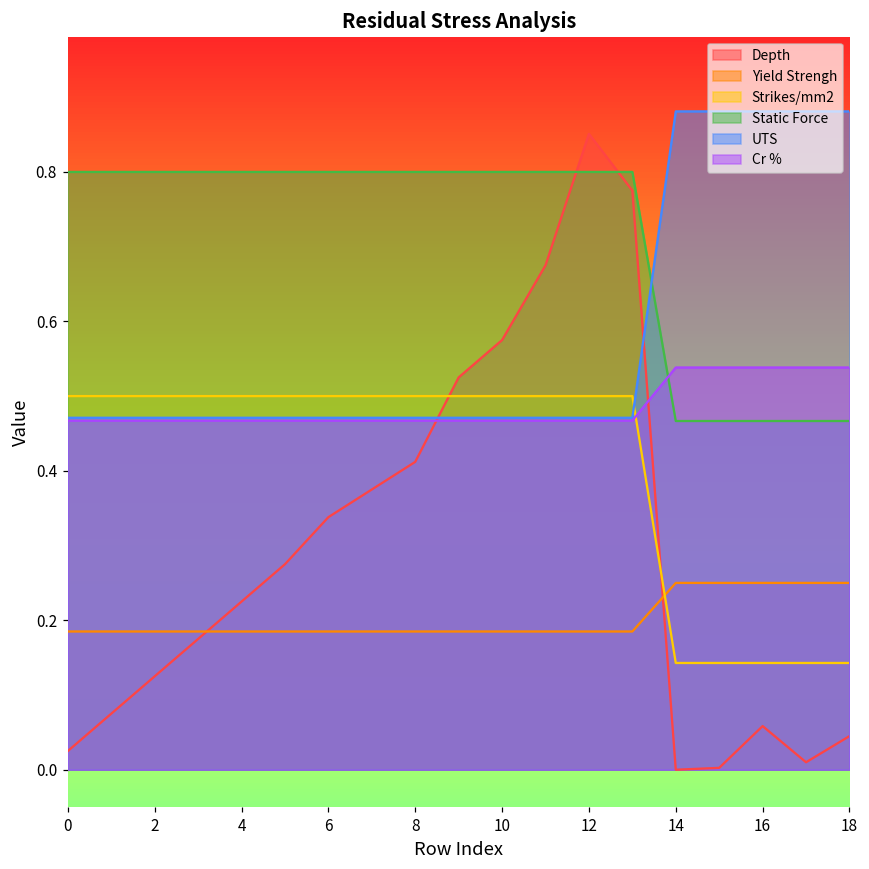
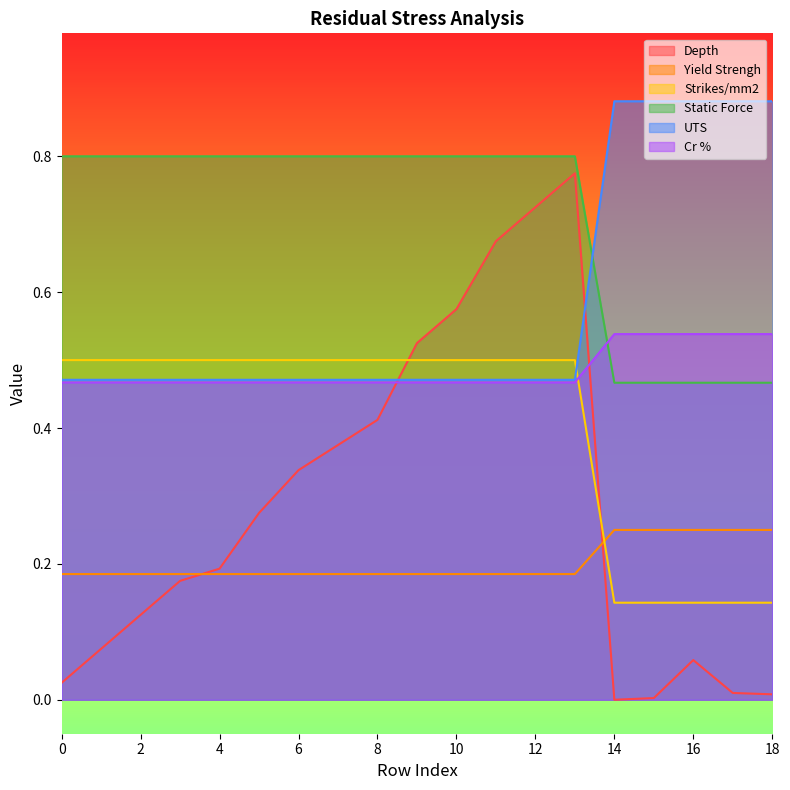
Depth, 4: 0.23 -> 0.19
Depth, 12: 0.85 -> 0.73
Depth, 18: 0.05 -> 0.01
